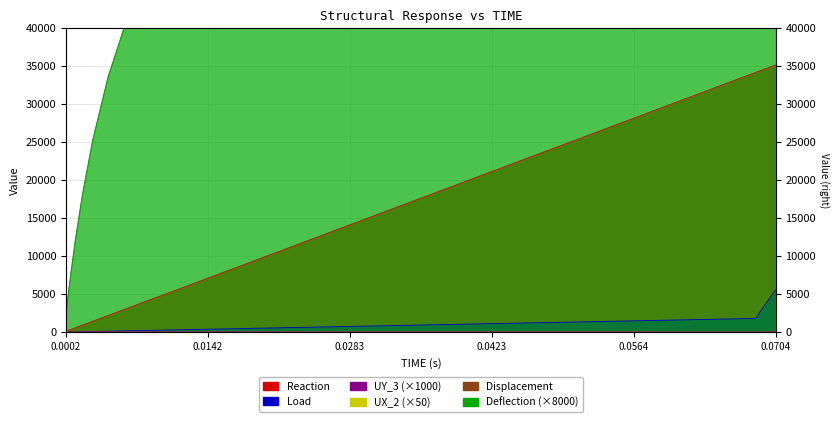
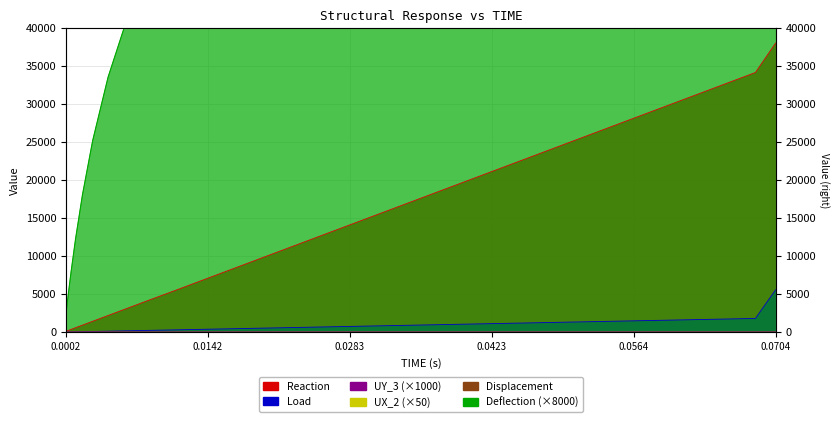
Reaction, 0.0704: 35000 -> 38000
